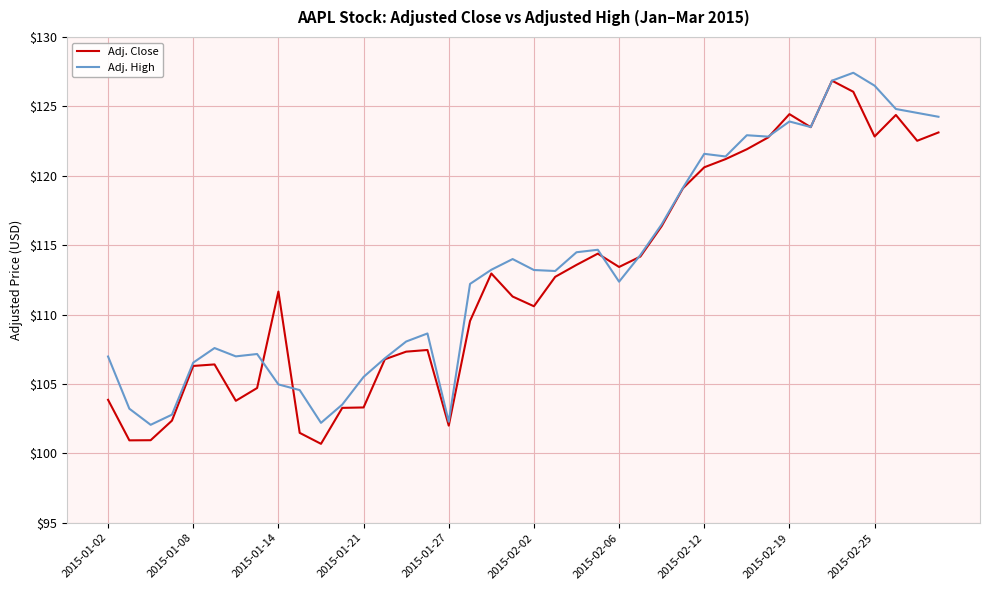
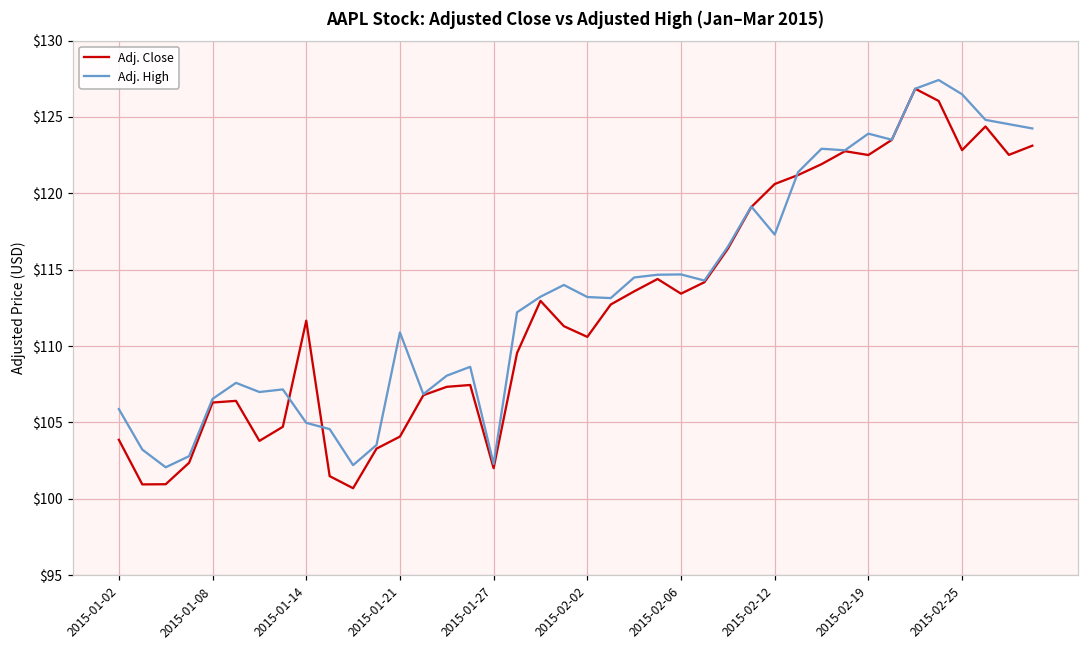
Adj. High, 2015-01-02: $107.0 -> $105.9
Adj. Close, 2015-01-21: $103.3 -> $104.1
Adj. High, 2015-01-21: $105.5 -> $110.9
Adj. High, 2015-02-06: $112.4 -> $114.7
Adj. High, 2015-02-12: $121.6 -> $117.3
Adj. Close, 2015-02-19: $124.4 -> $122.5
